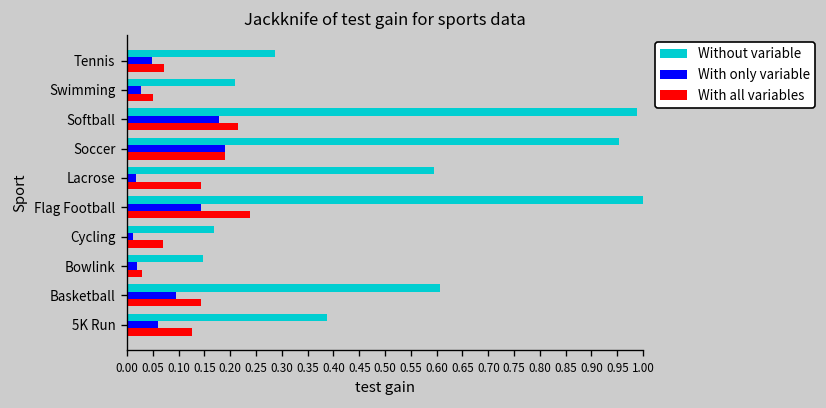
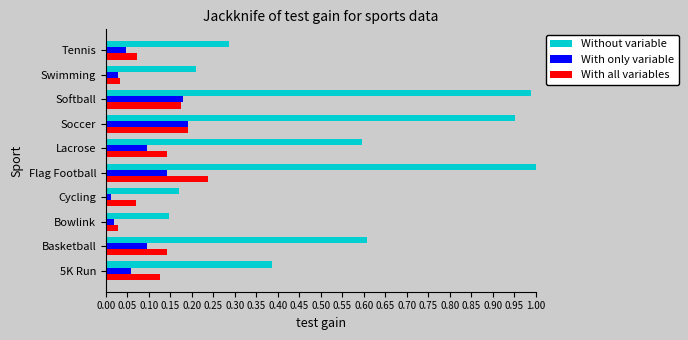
With all variables, Swimming: 0.05 -> 0.03
With all variables, Softball: 0.21 -> 0.17
With only variable, Lacrose: 0.02 -> 0.10
